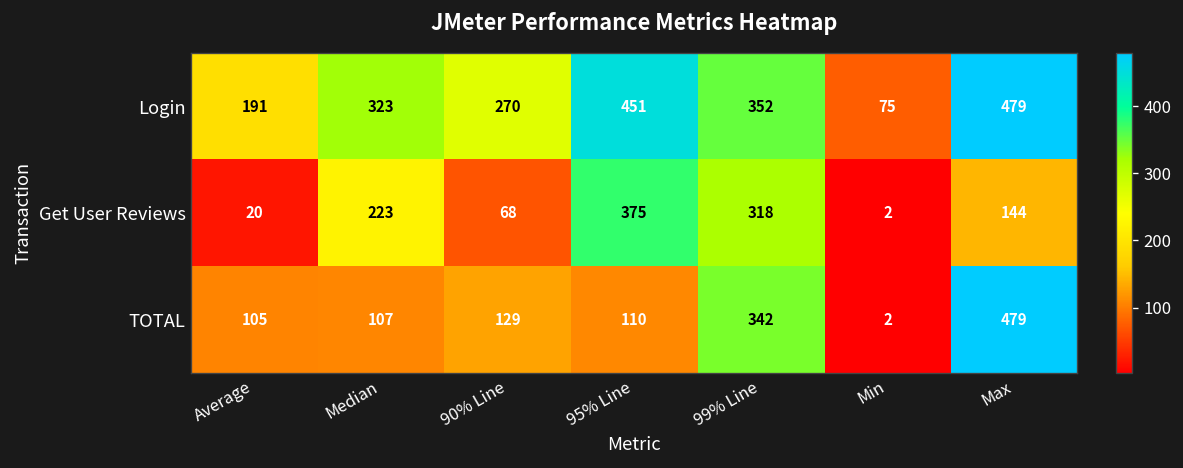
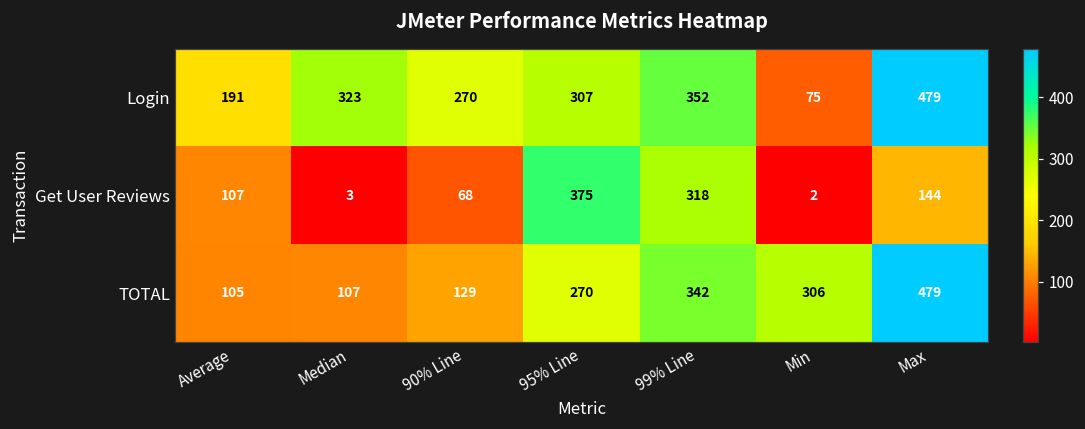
Login, 95% Line: 451 -> 307
Get User Reviews, Average: 20 -> 107
Get User Reviews, Median: 223 -> 3
TOTAL, 95% Line: 110 -> 270
TOTAL, Min: 2 -> 306
